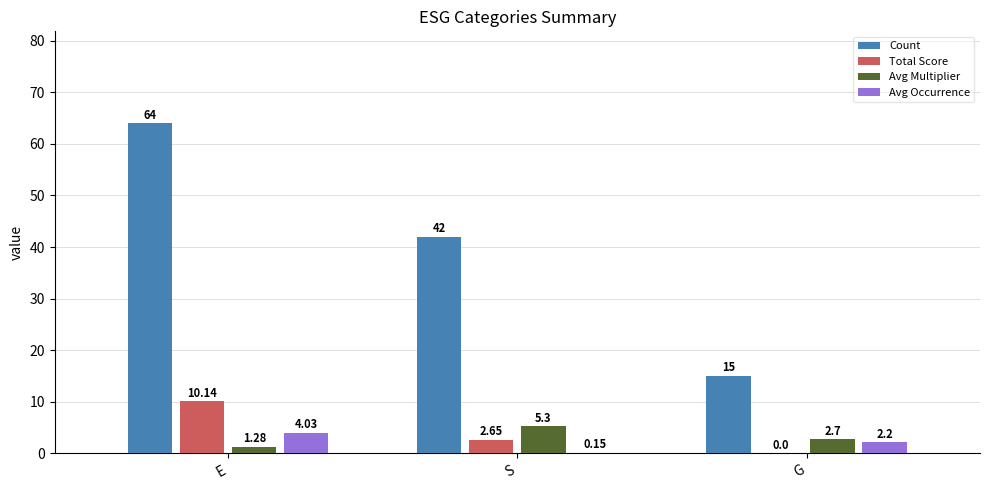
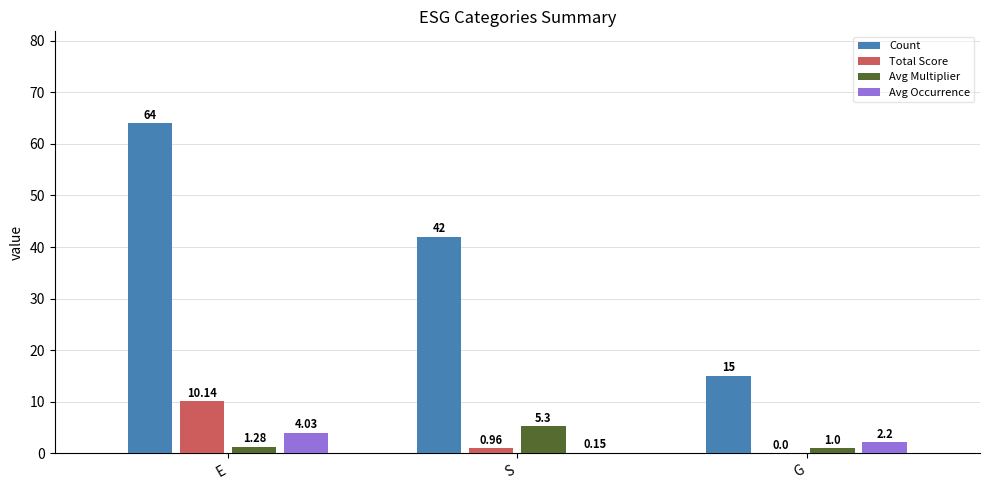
Total Score, S: 2.65 -> 0.96
Avg Multiplier, G: 2.7 -> 1.0
